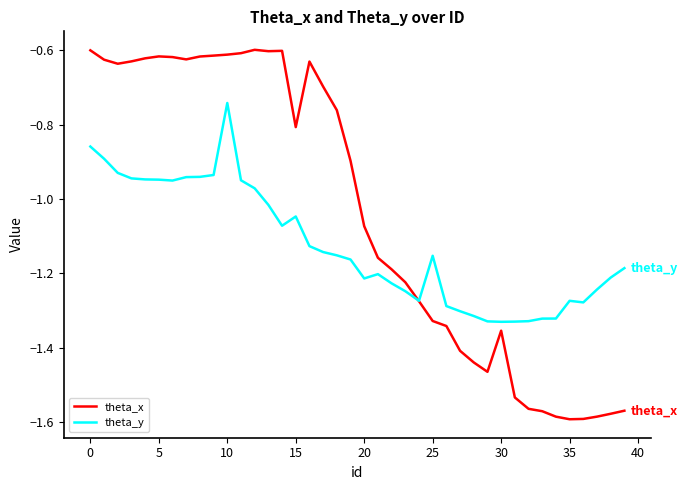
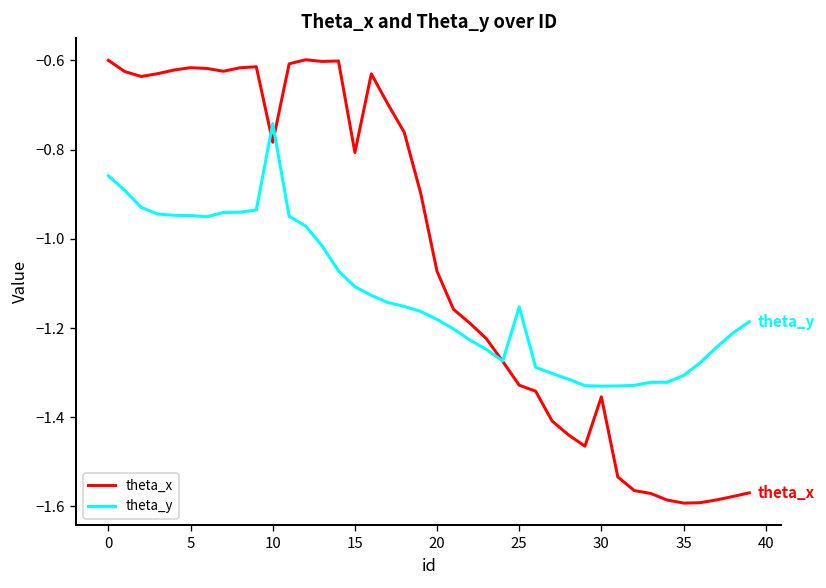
theta_x, 10: -0.61 -> -0.78
theta_y, 15: -1.05 -> -1.11
theta_y, 20: -1.21 -> -1.18
theta_y, 35: -1.27 -> -1.31
